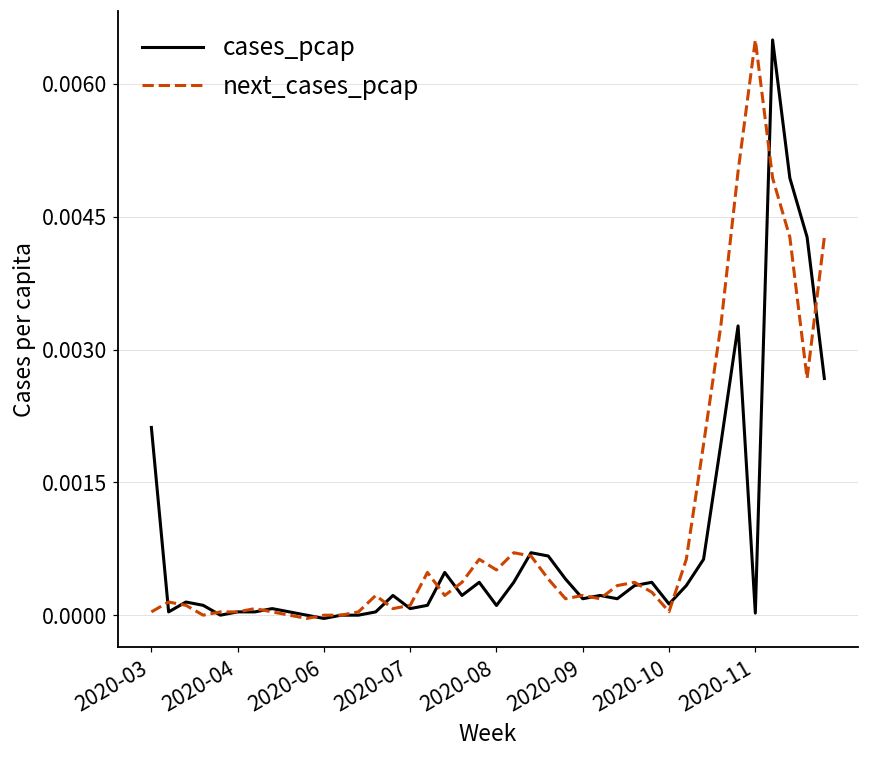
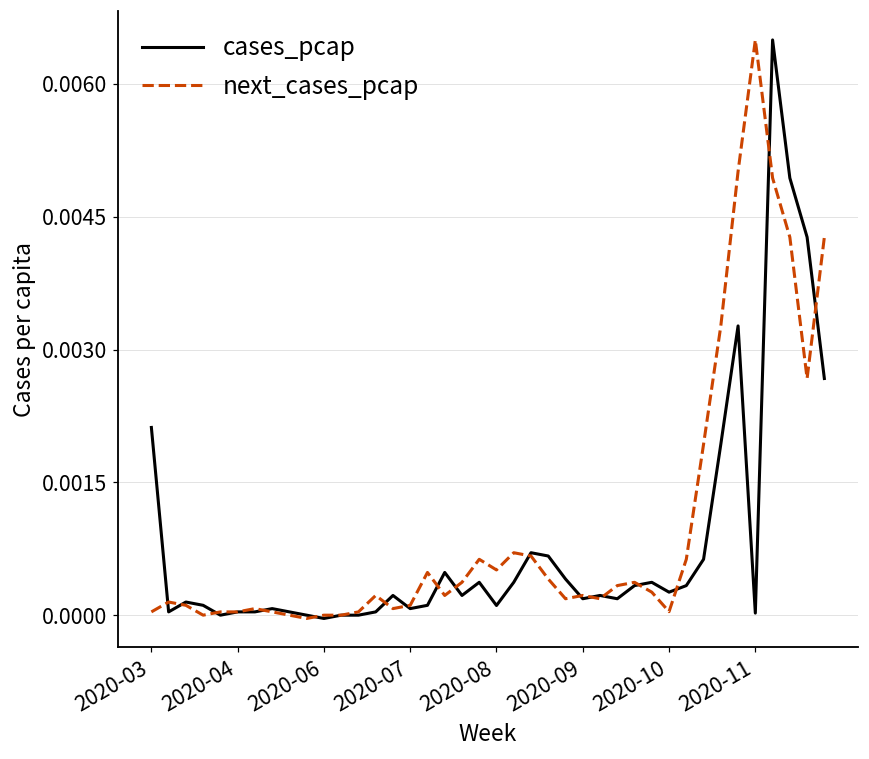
cases_pcap, 2020-10: 0.0001 -> 0.0003
